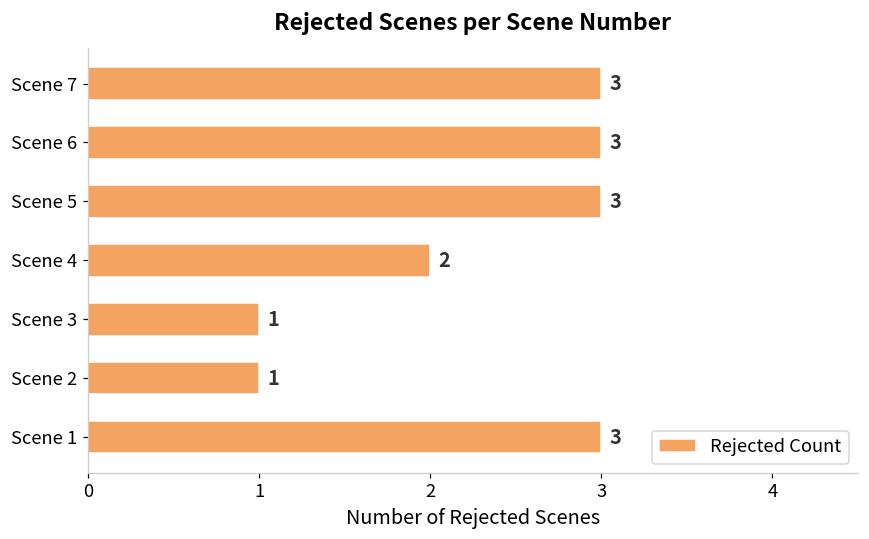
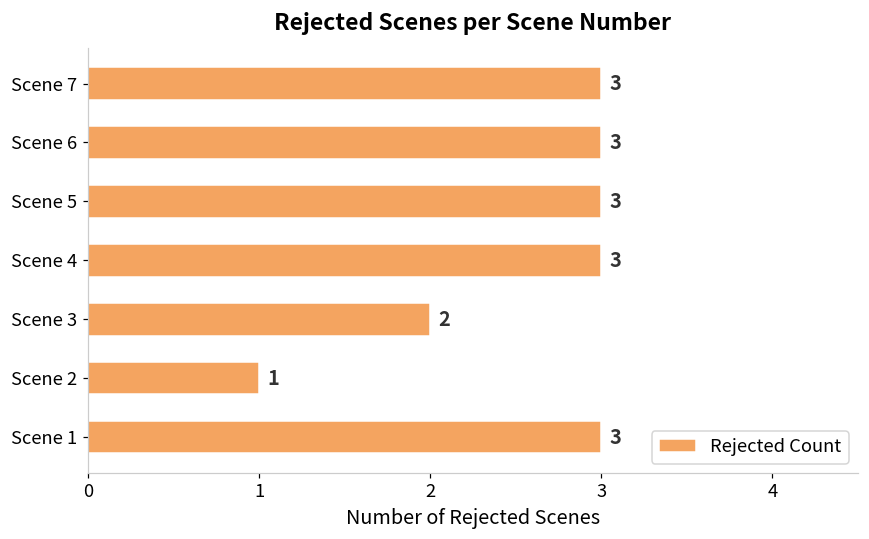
Scene 4: 2 -> 3
Scene 3: 1 -> 2
